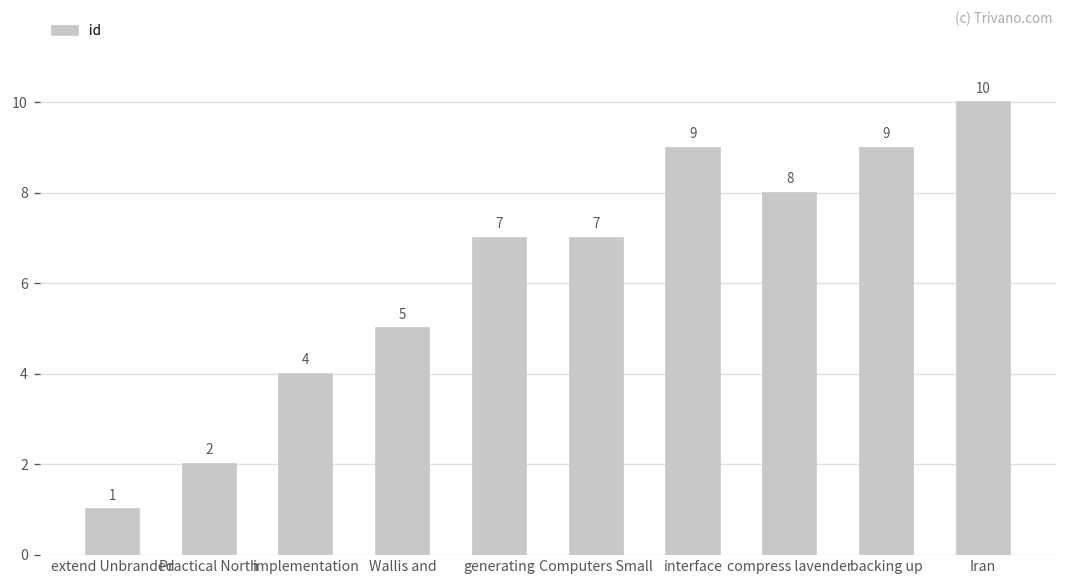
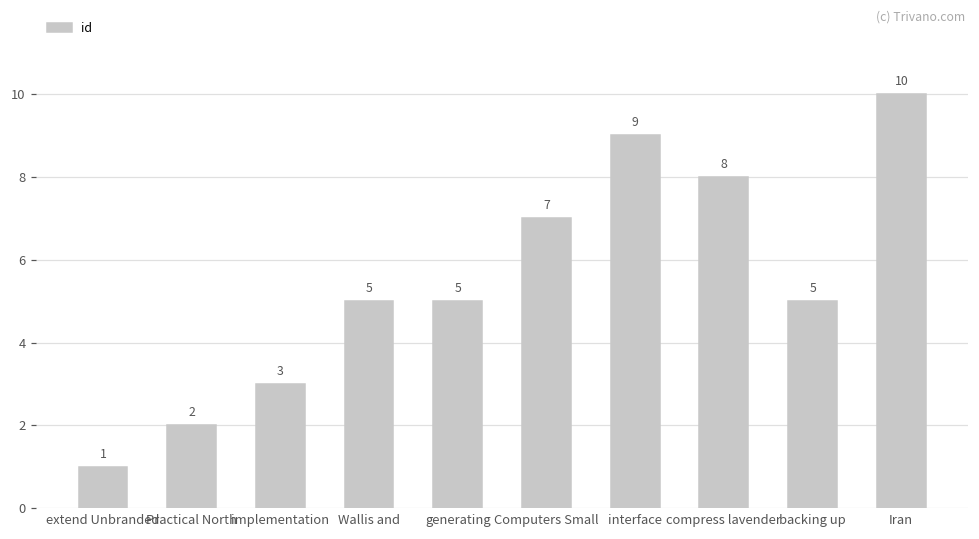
implementation: 4 -> 3
generating: 7 -> 5
backing up: 9 -> 5
